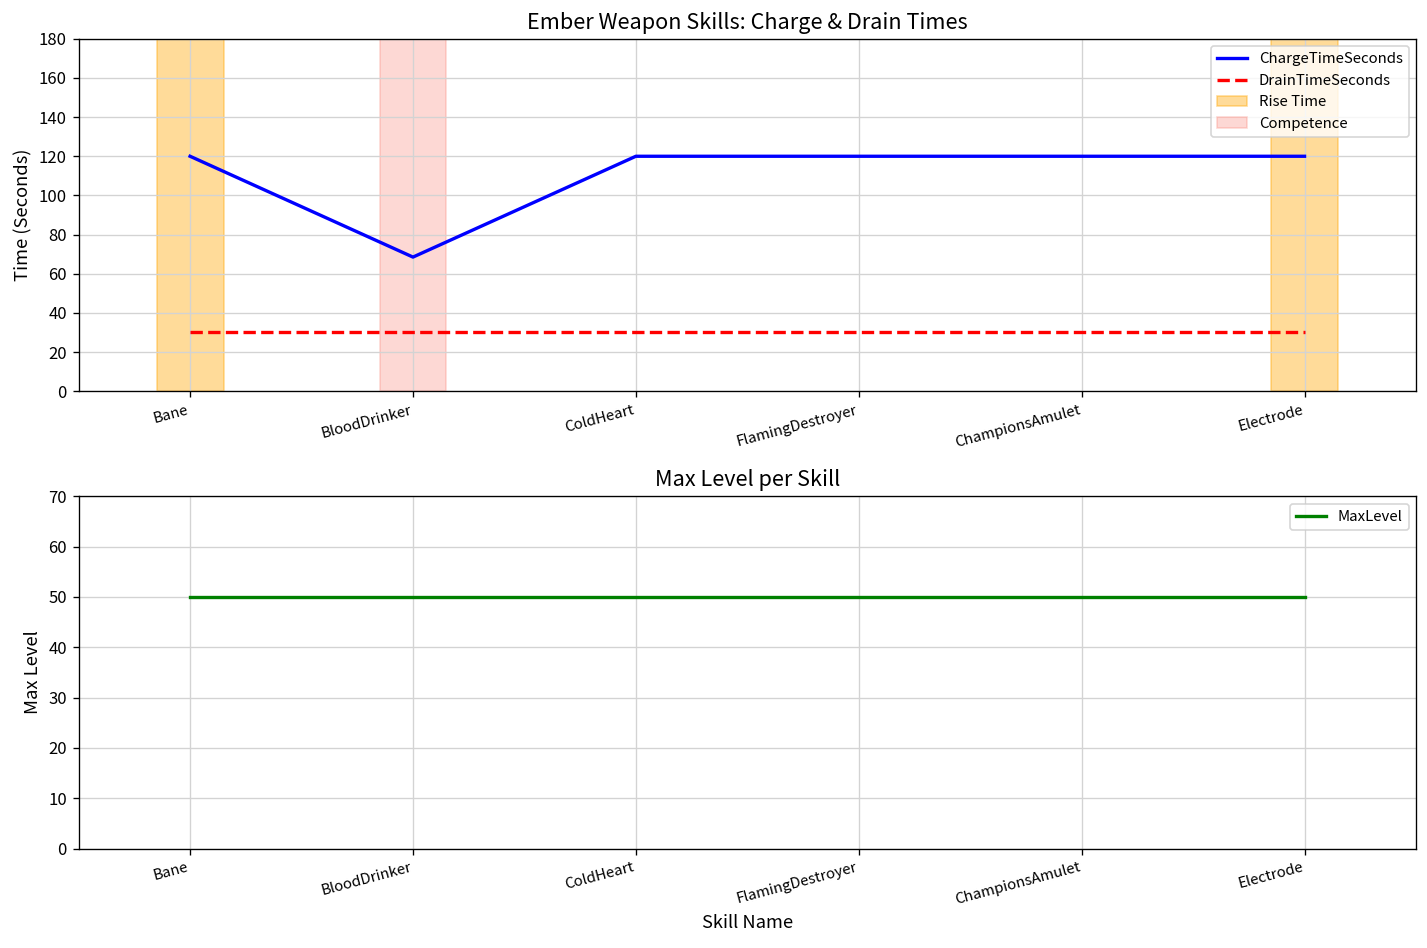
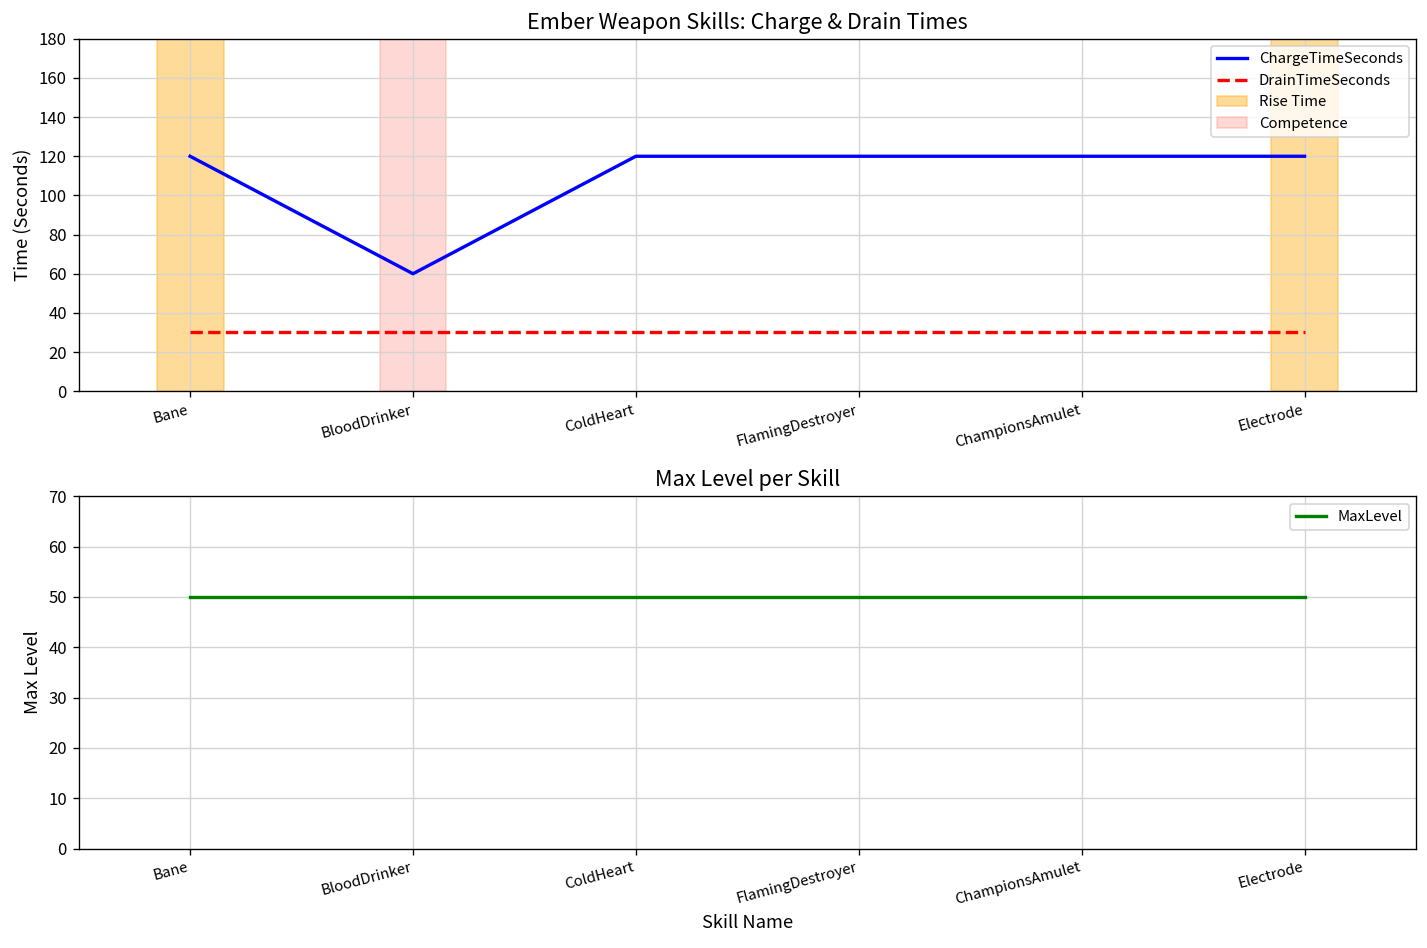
Ember Weapon Skills: Charge & Drain Times, ChargeTimeSeconds, BloodDrinker: 69 -> 60
